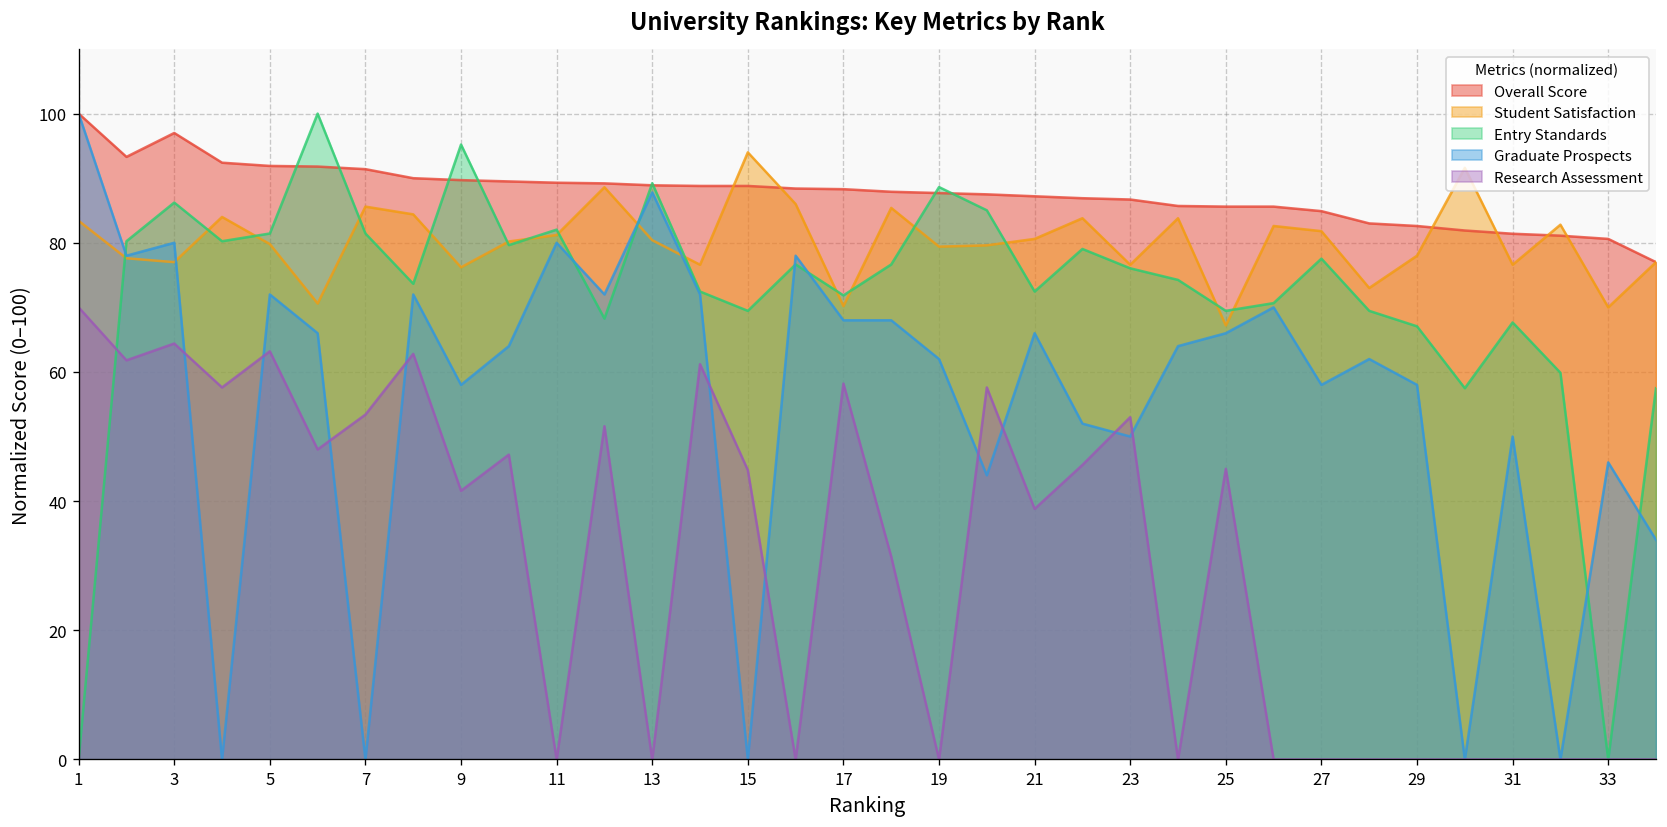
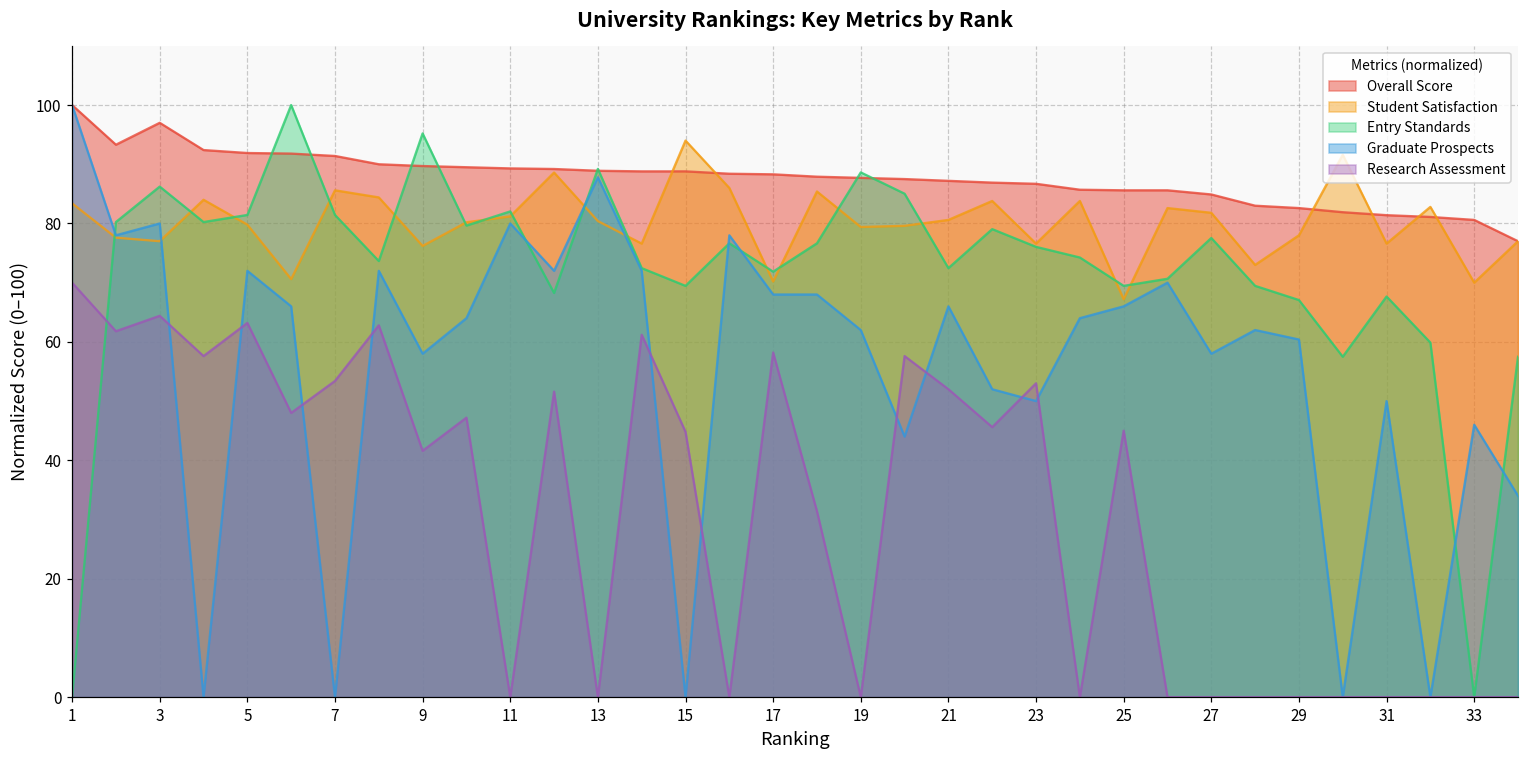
Research Assessment, 21: 39 -> 52
Graduate Prospects, 29: 58 -> 60
